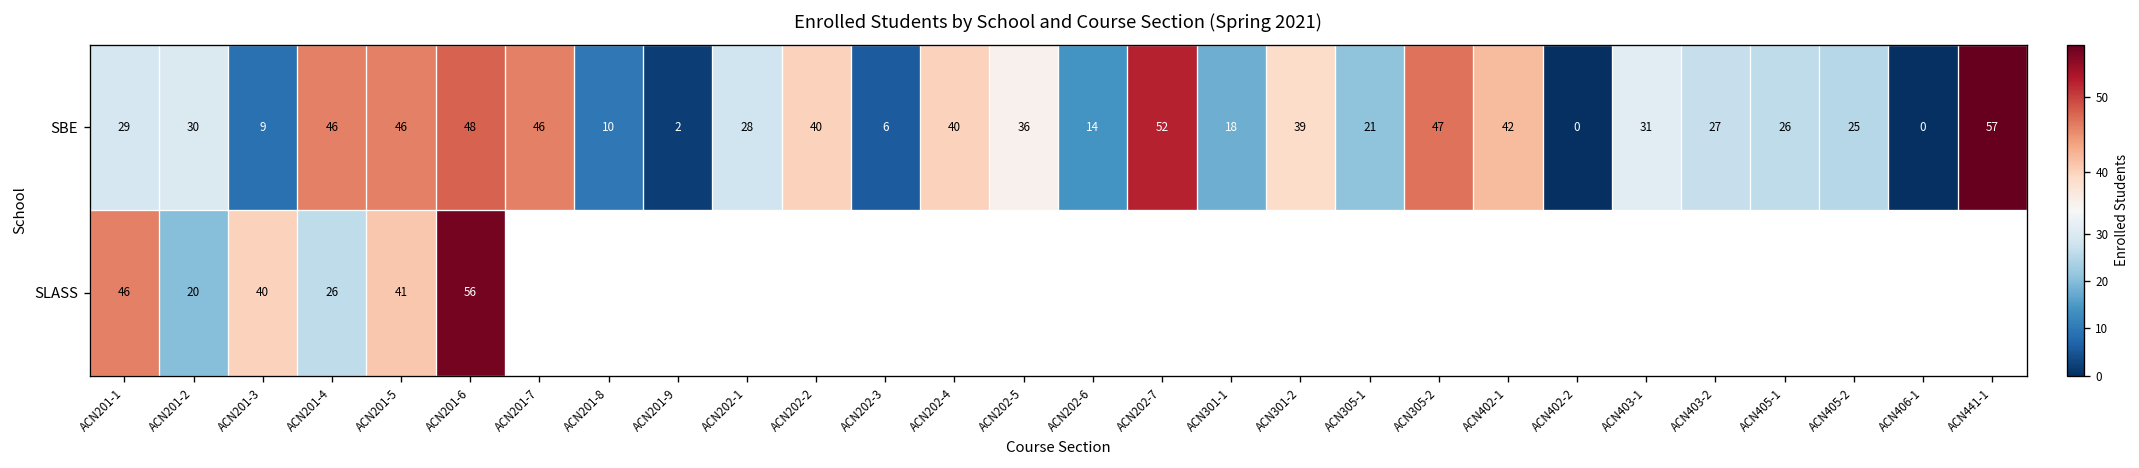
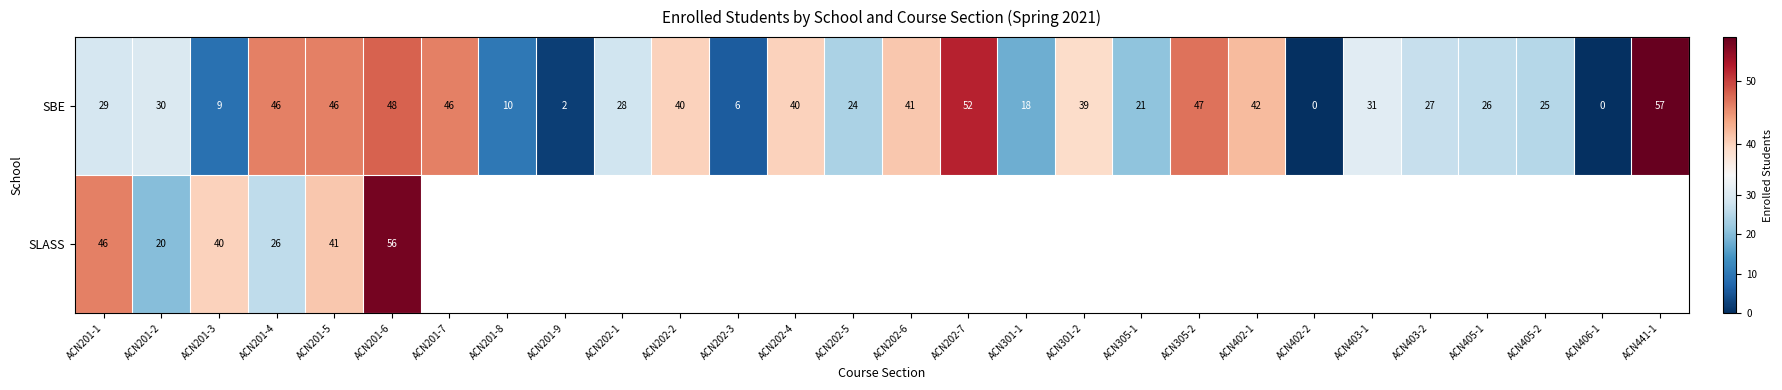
SBE, ACN202-5: 36 -> 24
SBE, ACN202-6: 14 -> 41
